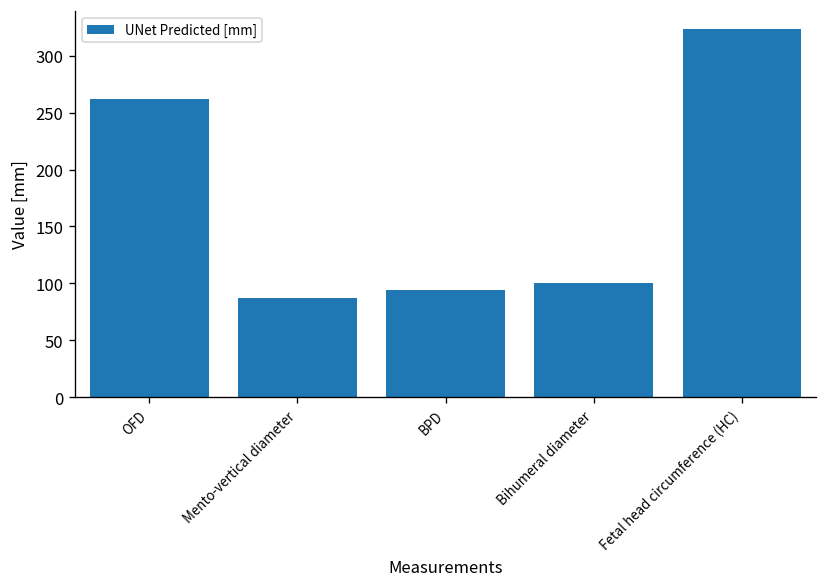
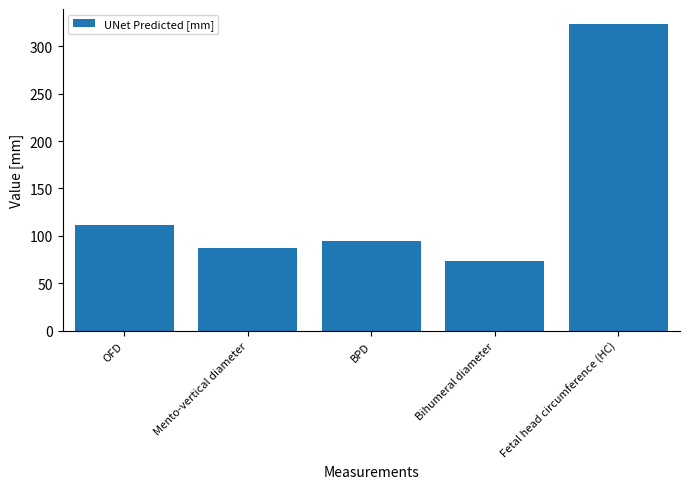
OFD: 260 -> 110
Bihumeral diameter: 100 -> 70
